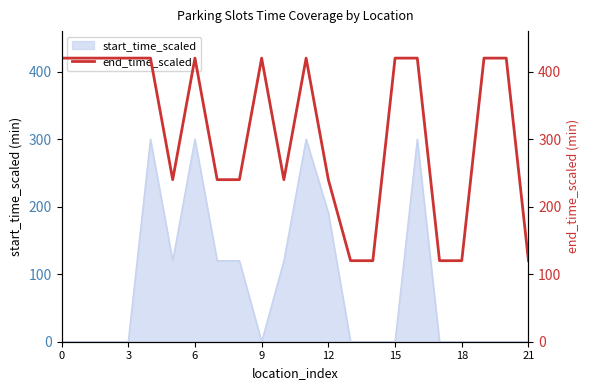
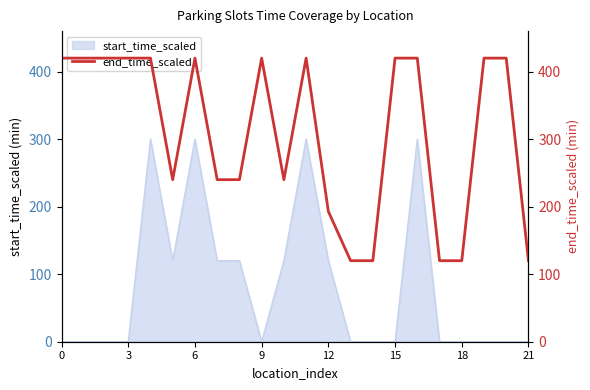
start_time_scaled, 12: 190 -> 120
end_time_scaled, 12: 240 -> 190
